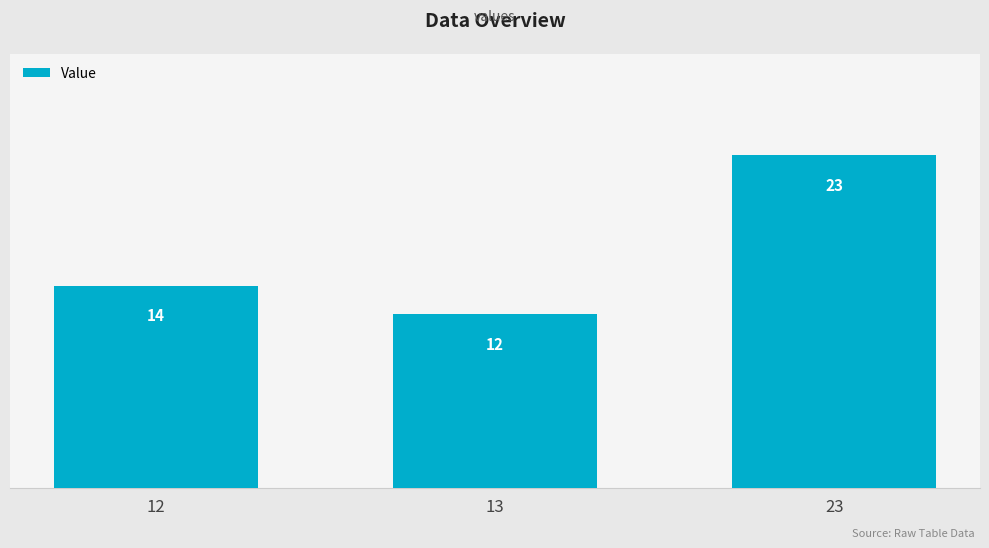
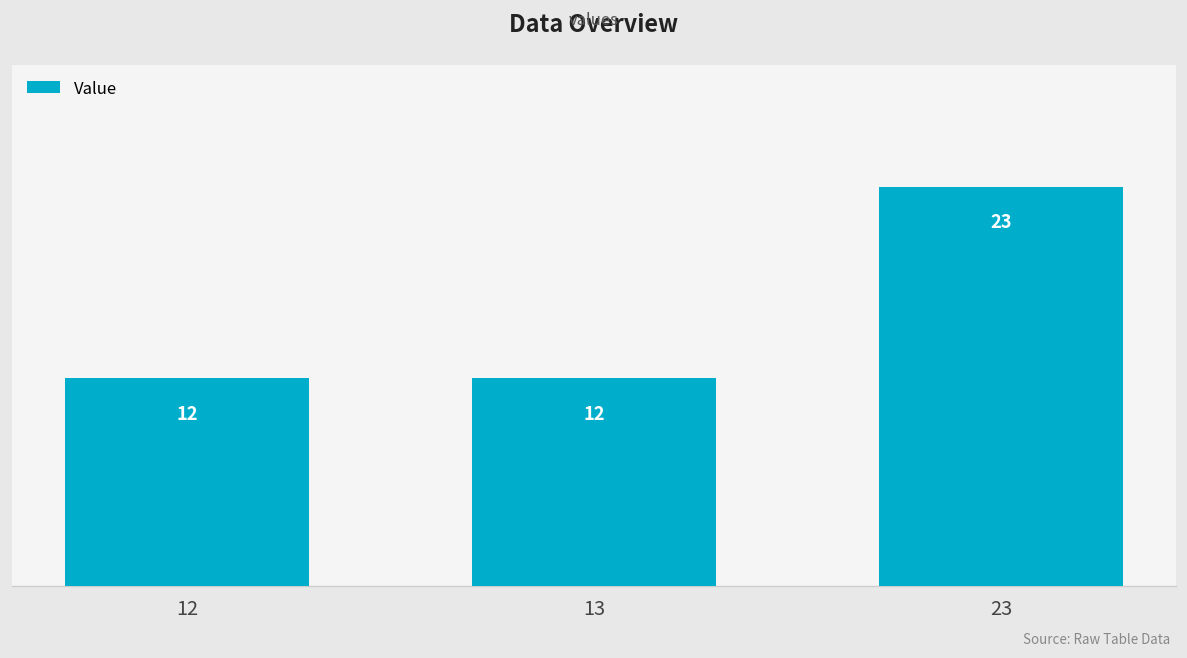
12: 14 -> 12
